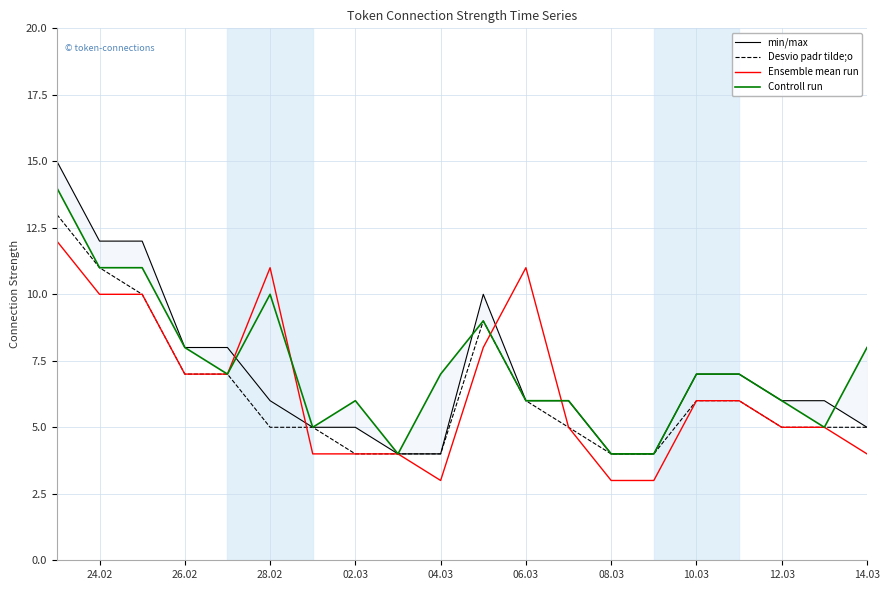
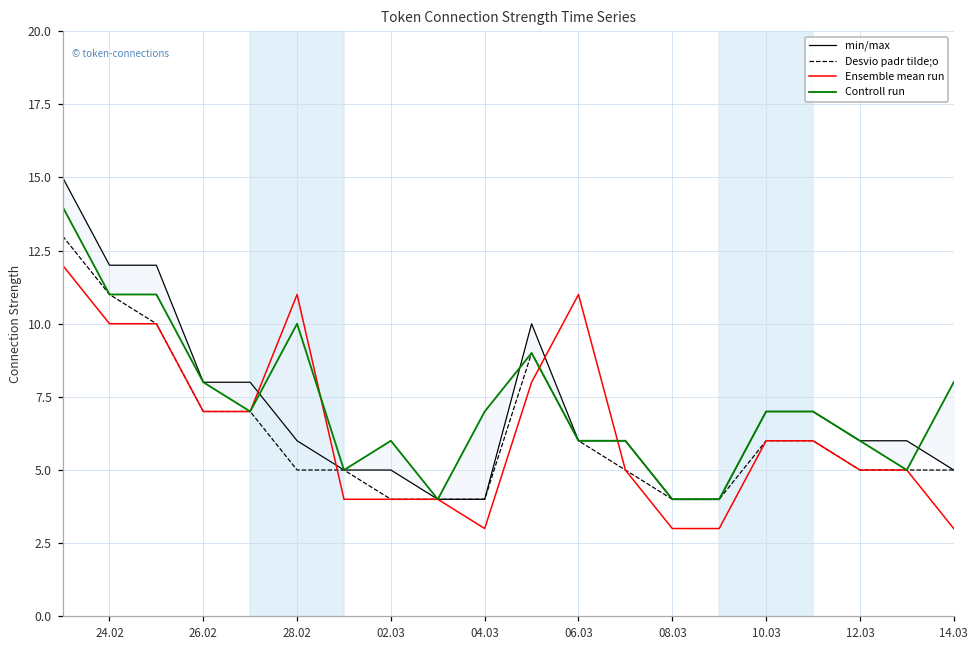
Ensemble mean run, 14.03: 4 -> 3
